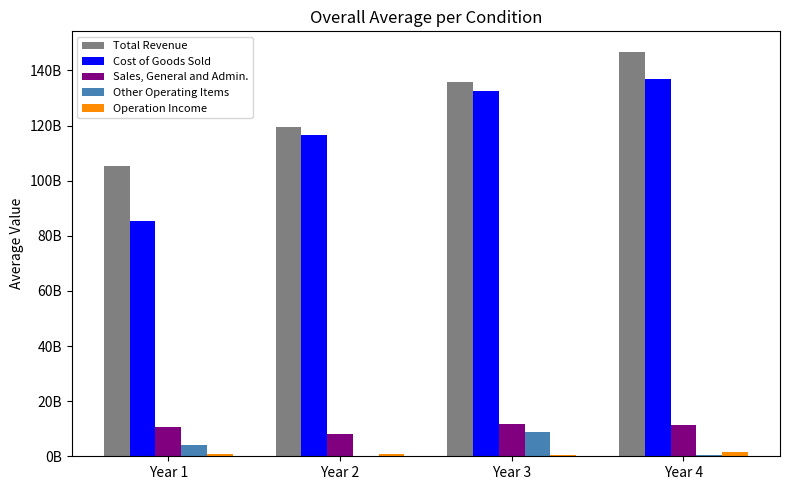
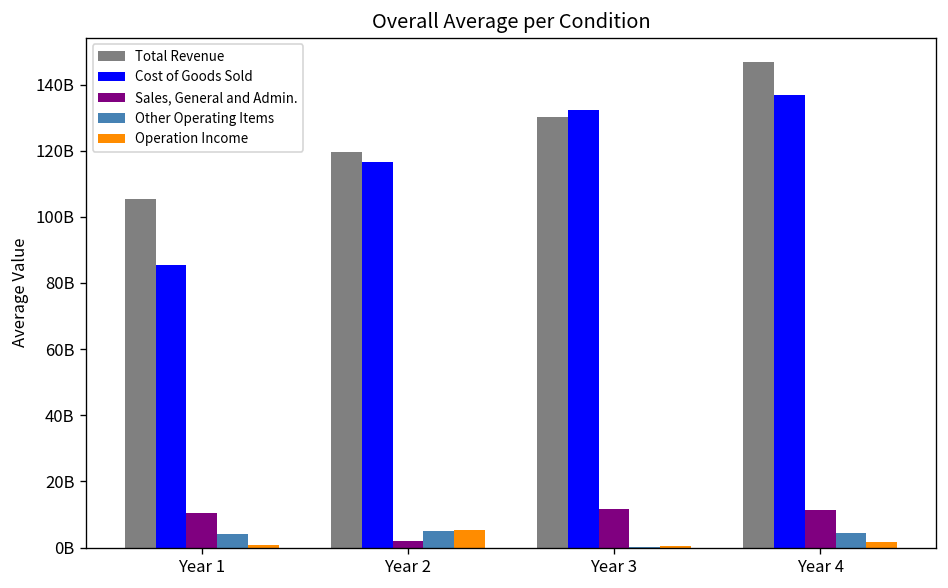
Sales, General and Admin., Year 2: 8000000000 -> 2000000000
Other Operating Items, Year 2: 0 -> 5000000000
Operation Income, Year 2: 1000000000 -> 5000000000
Total Revenue, Year 3: 136000000000 -> 130000000000
Other Operating Items, Year 3: 9000000000 -> 0
Other Operating Items, Year 4: 0 -> 4000000000
